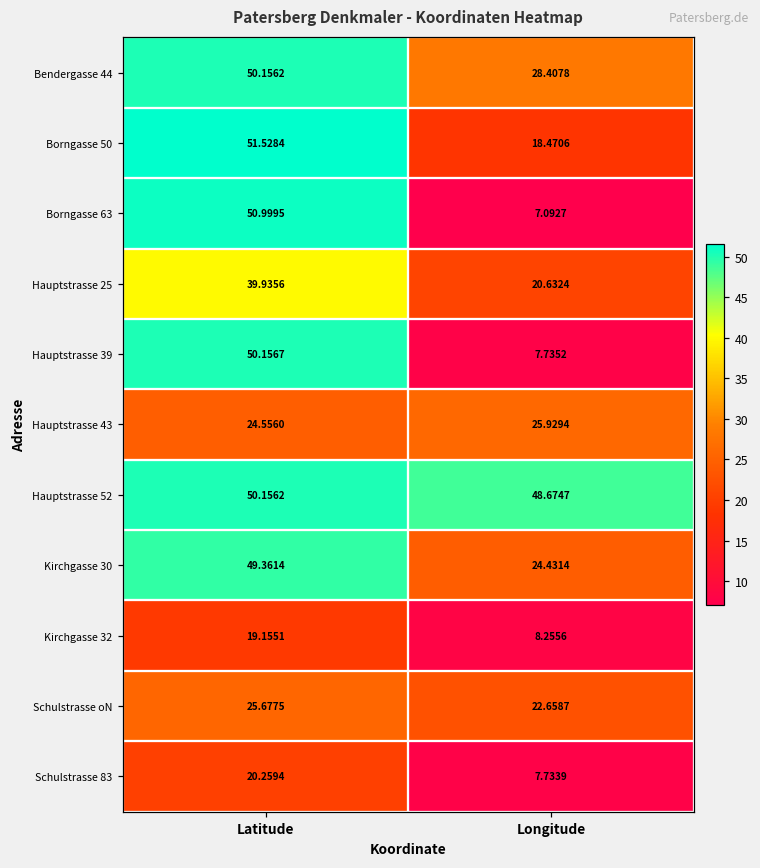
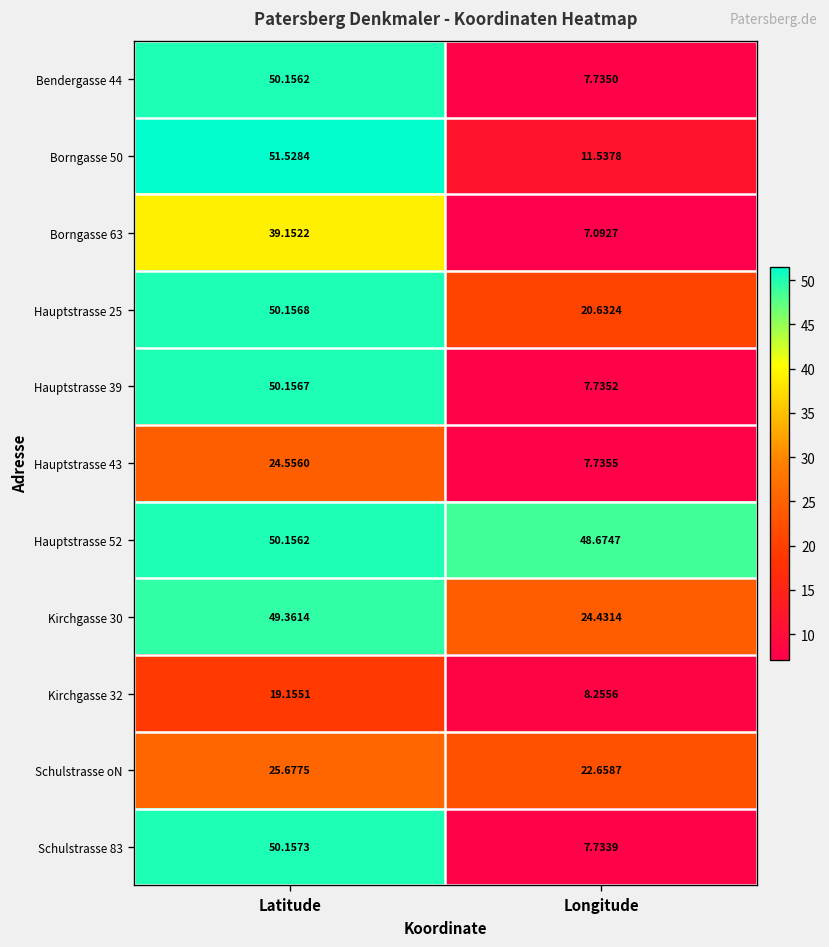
Bendergasse 44, Longitude: 28.4078 -> 7.7350
Borngasse 50, Longitude: 18.4706 -> 11.5378
Borngasse 63, Latitude: 50.9995 -> 39.1522
Hauptstrasse 25, Latitude: 39.9356 -> 50.1568
Hauptstrasse 43, Longitude: 25.9294 -> 7.7355
Schulstrasse 83, Latitude: 20.2594 -> 50.1573
